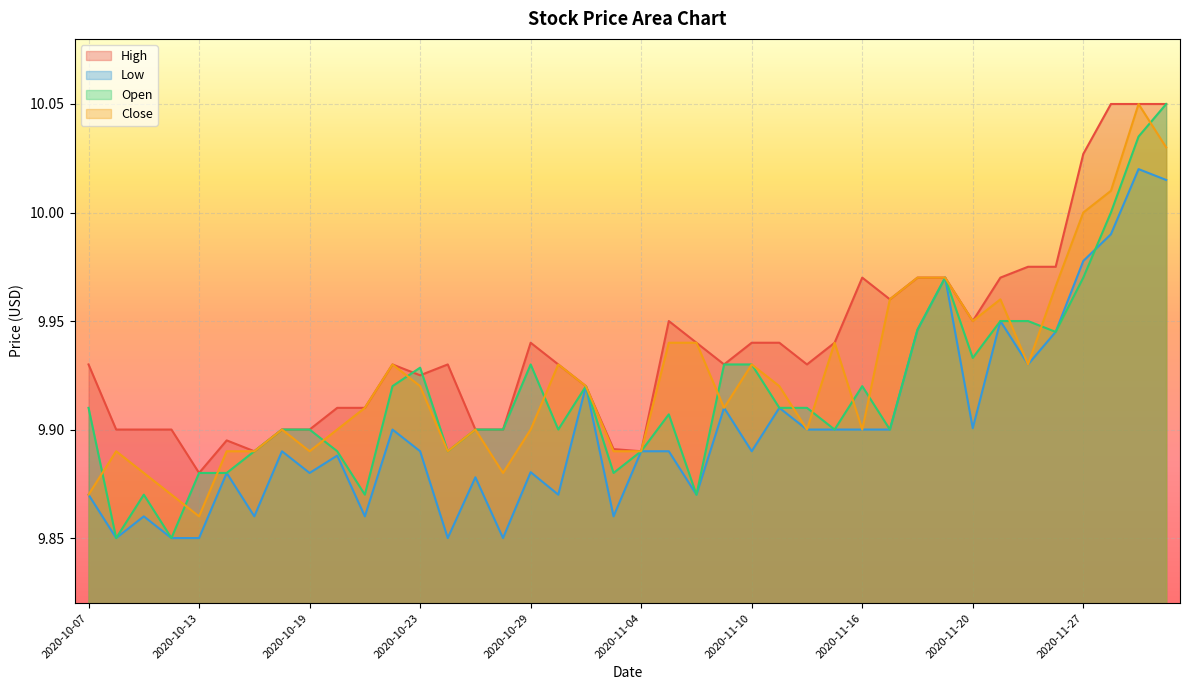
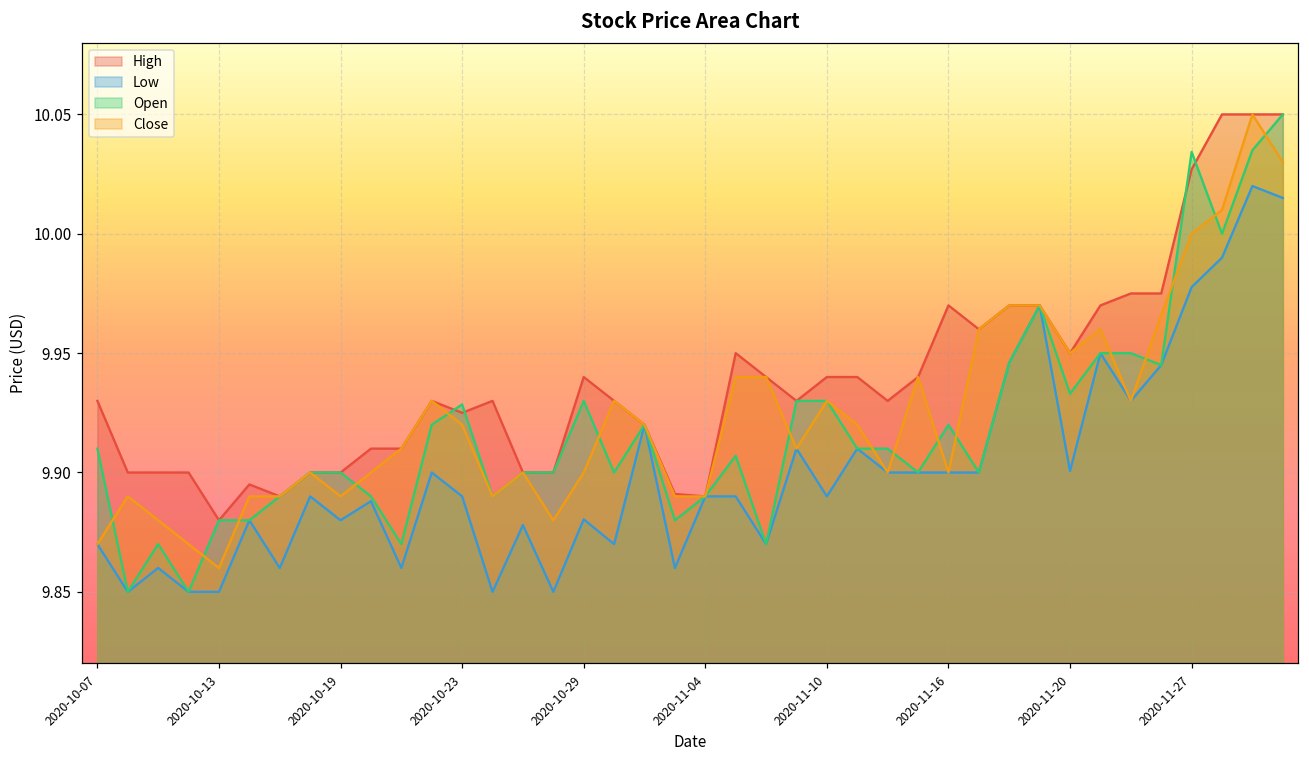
Open, 2020-11-27: 9.970 -> 10.034
